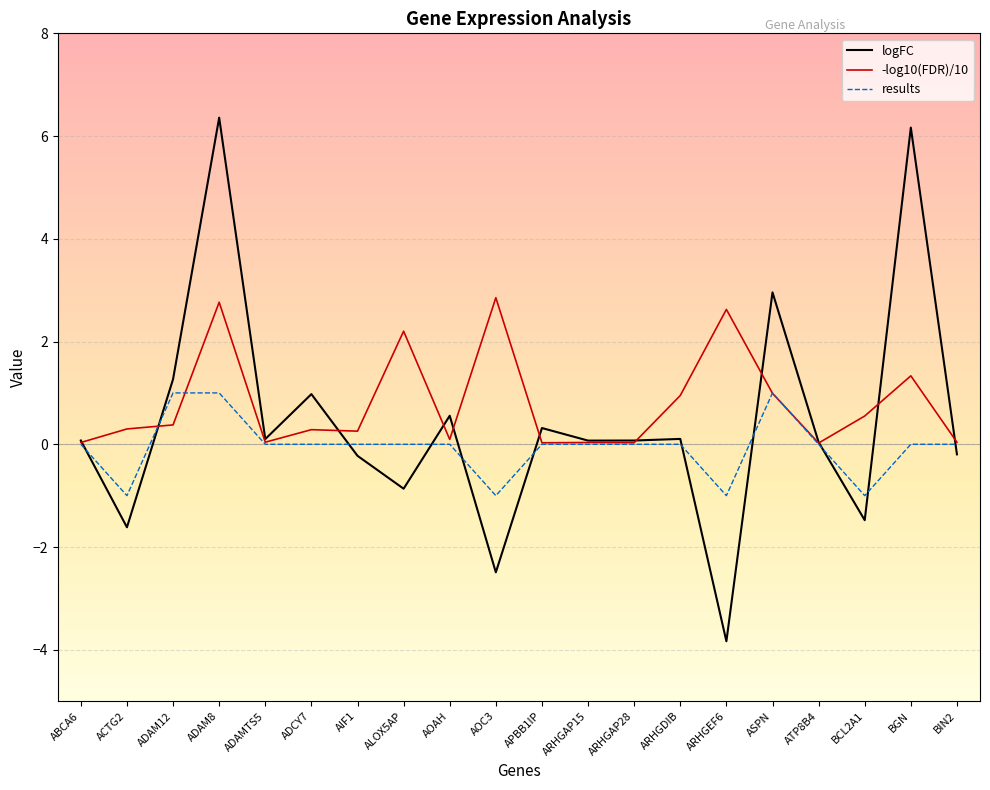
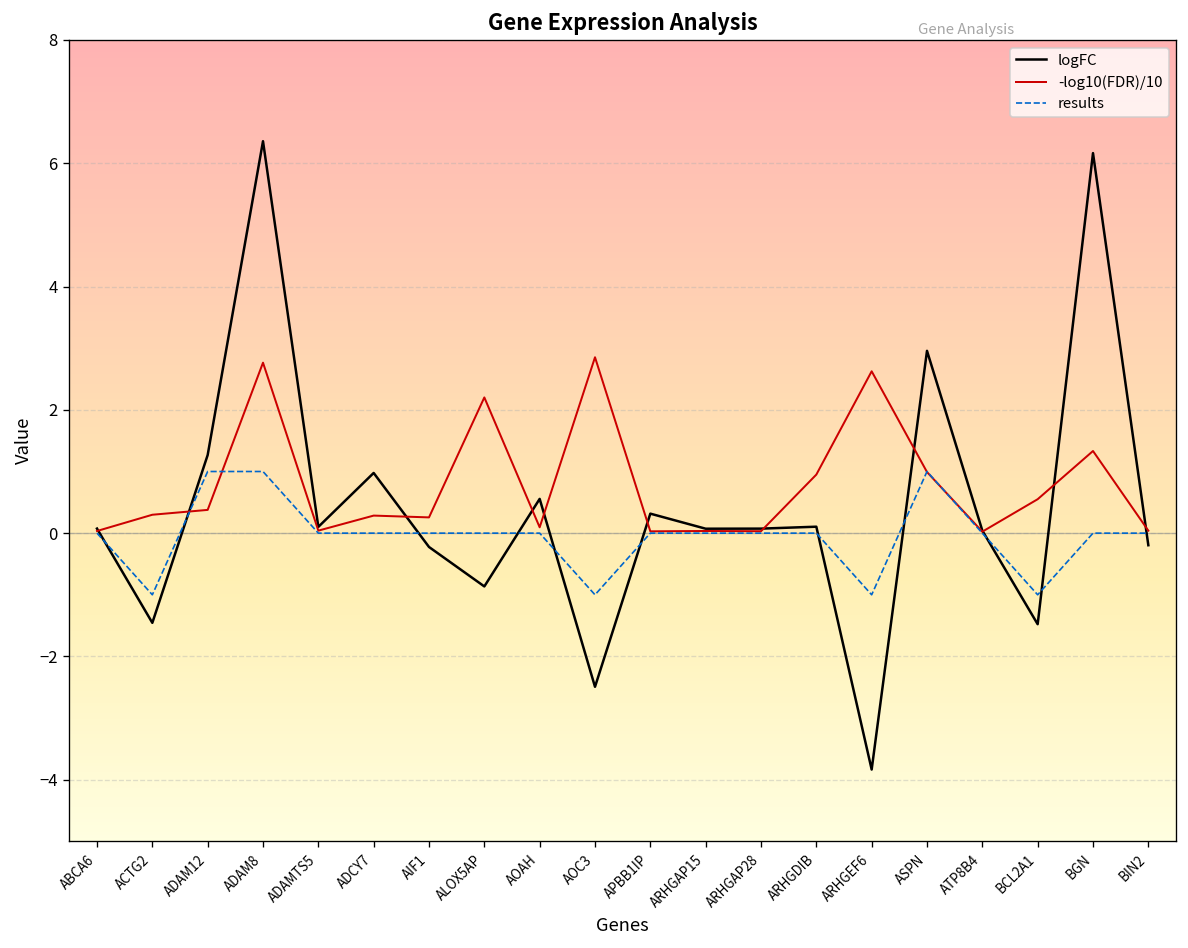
logFC, ACTG2: -1.6 -> -1.5
